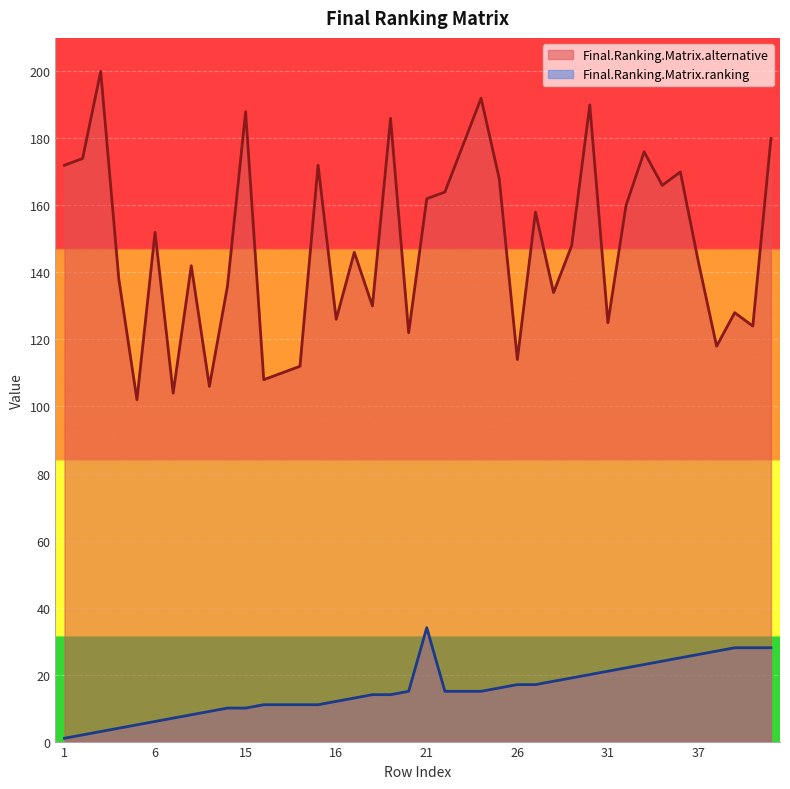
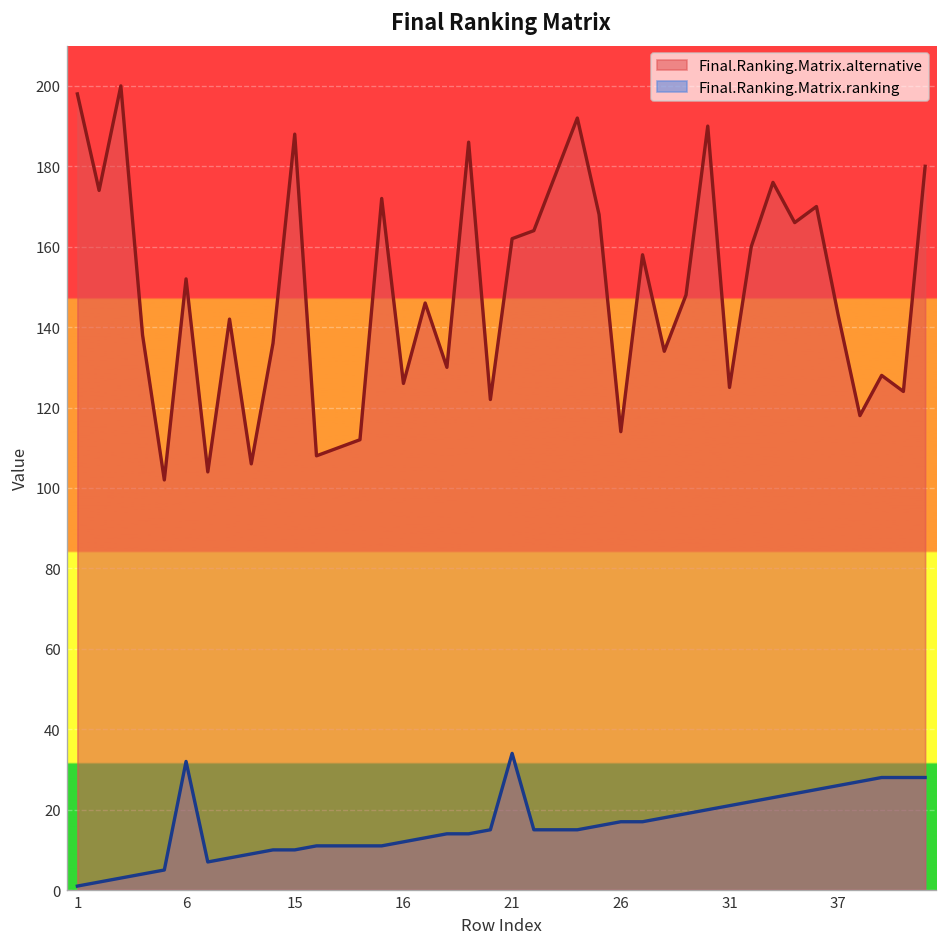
Final.Ranking.Matrix.alternative, 1: 172 -> 198
Final.Ranking.Matrix.ranking, 6: 6 -> 32
